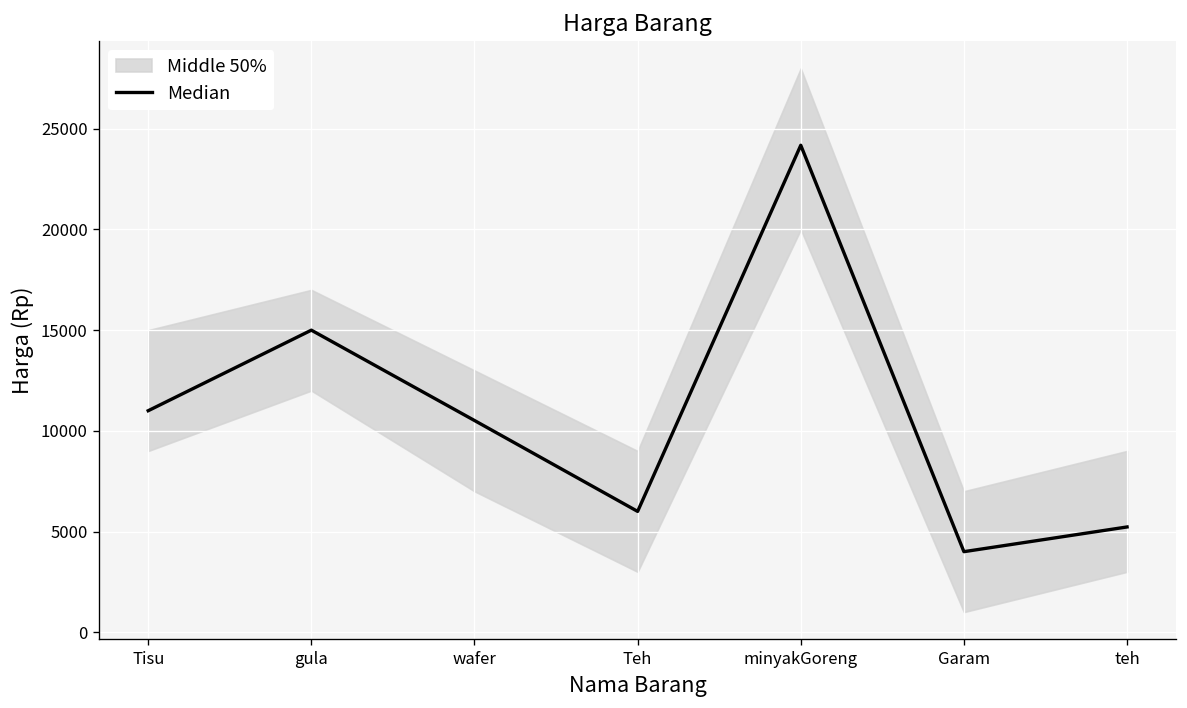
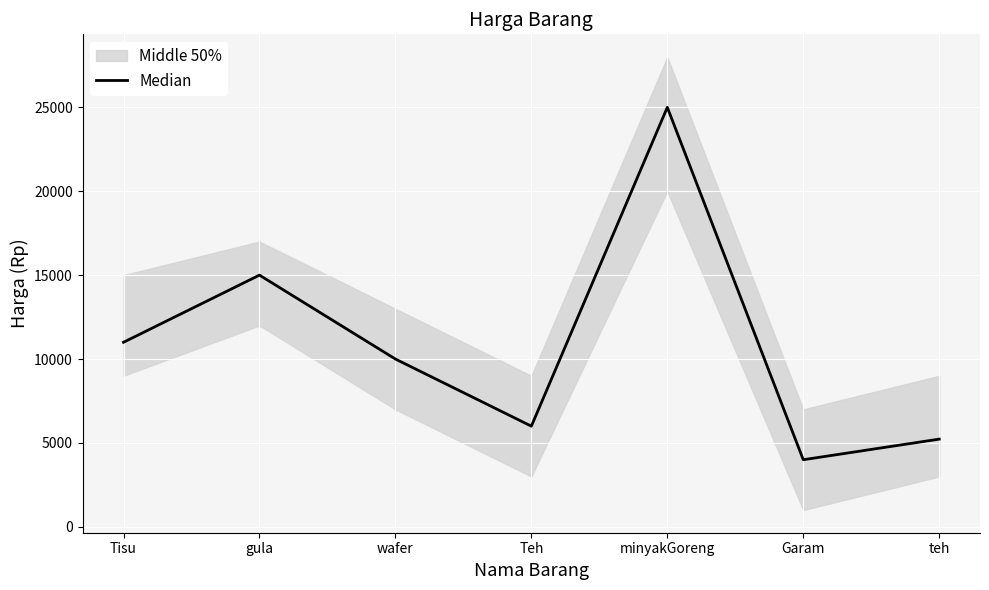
Median, wafer: 10500 -> 10000
Median, minyakGoreng: 24200 -> 25000
